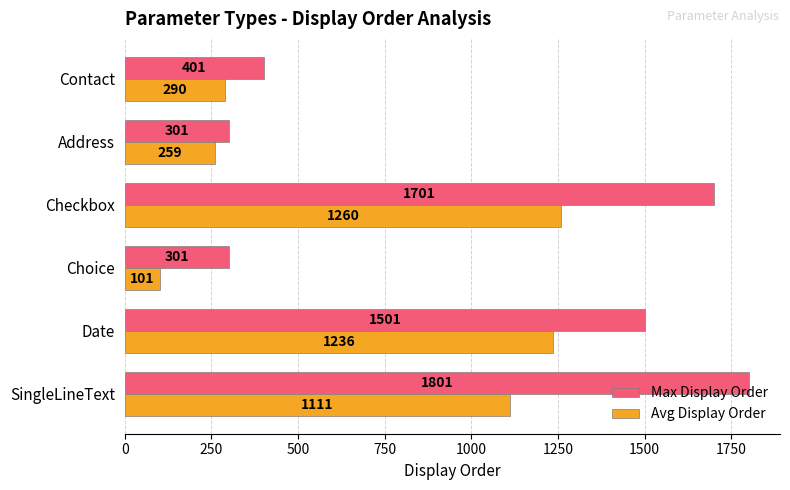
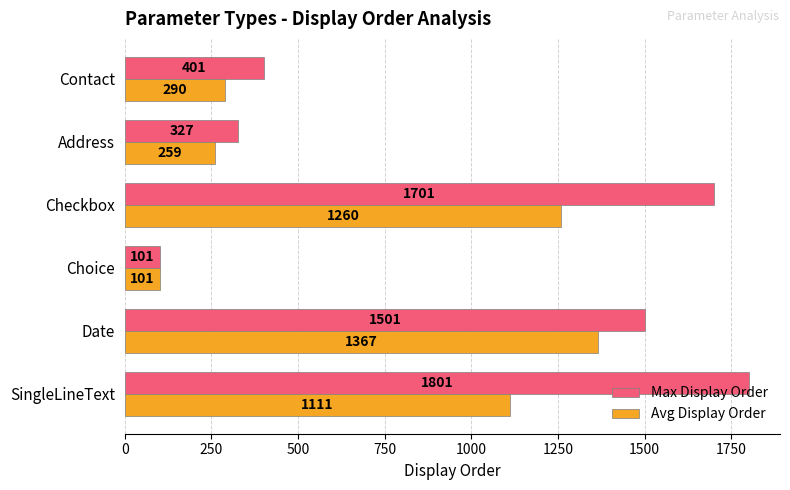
Max Display Order, Address: 301 -> 327
Max Display Order, Choice: 301 -> 101
Avg Display Order, Date: 1236 -> 1367
